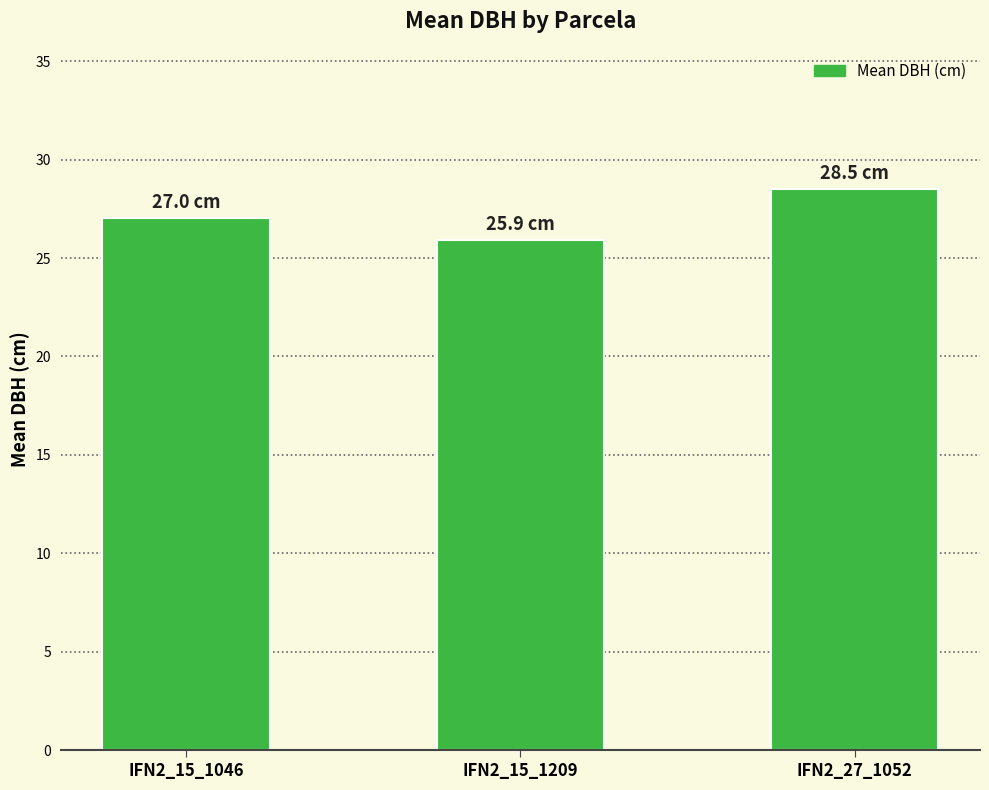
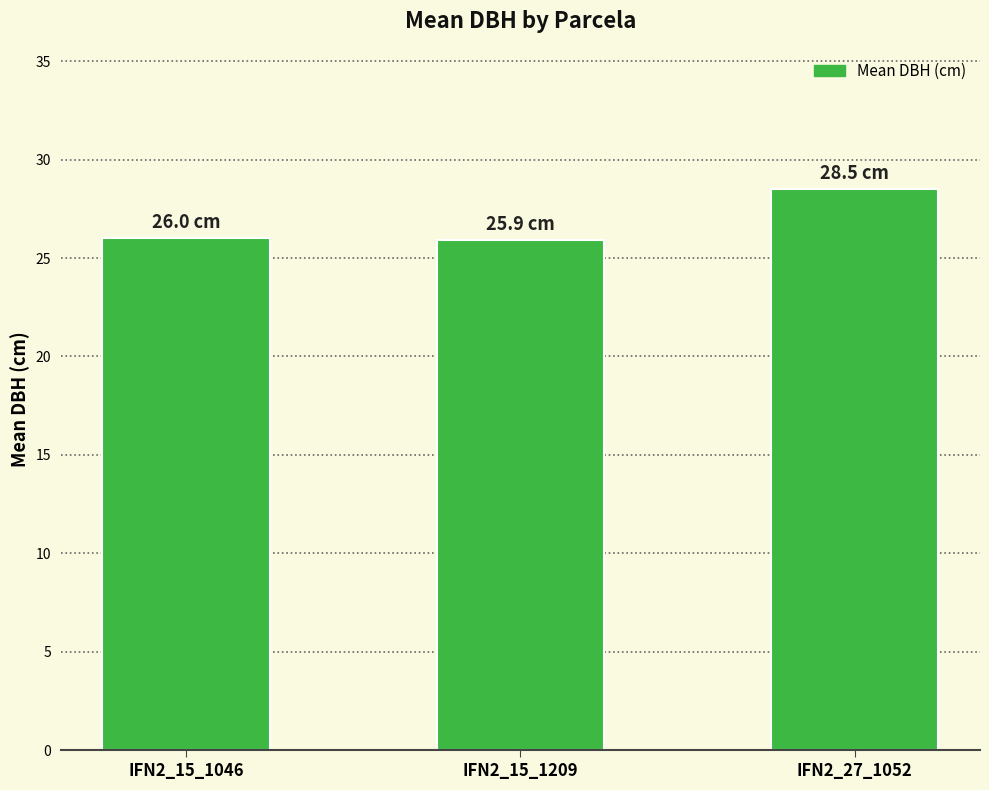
IFN2_15_1046: 27.0 -> 26.0
